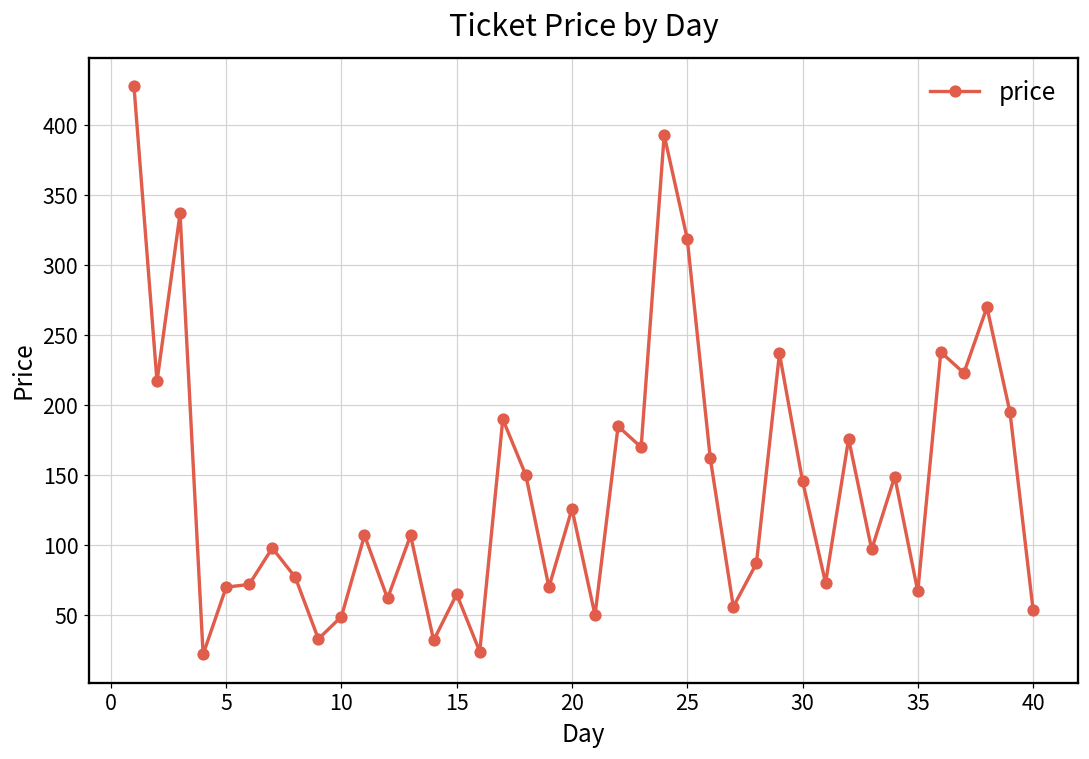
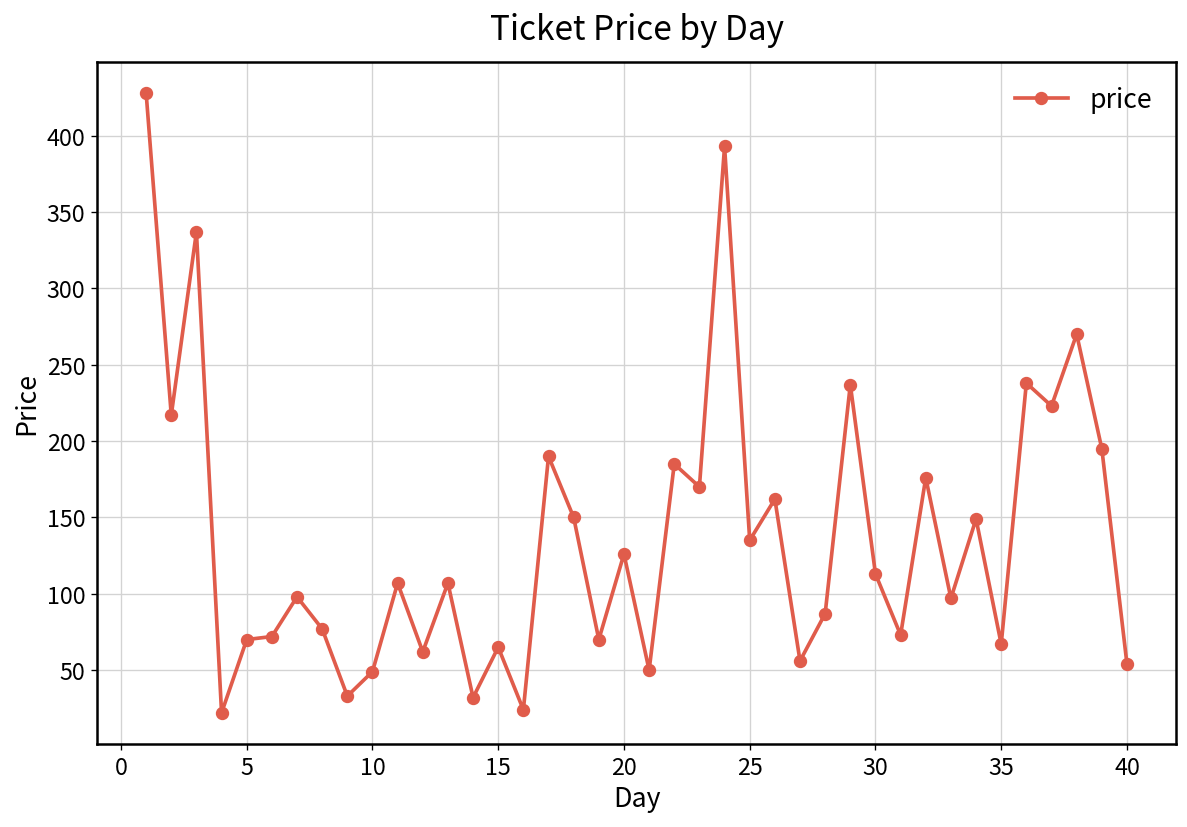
25: 319 -> 135
30: 146 -> 113
